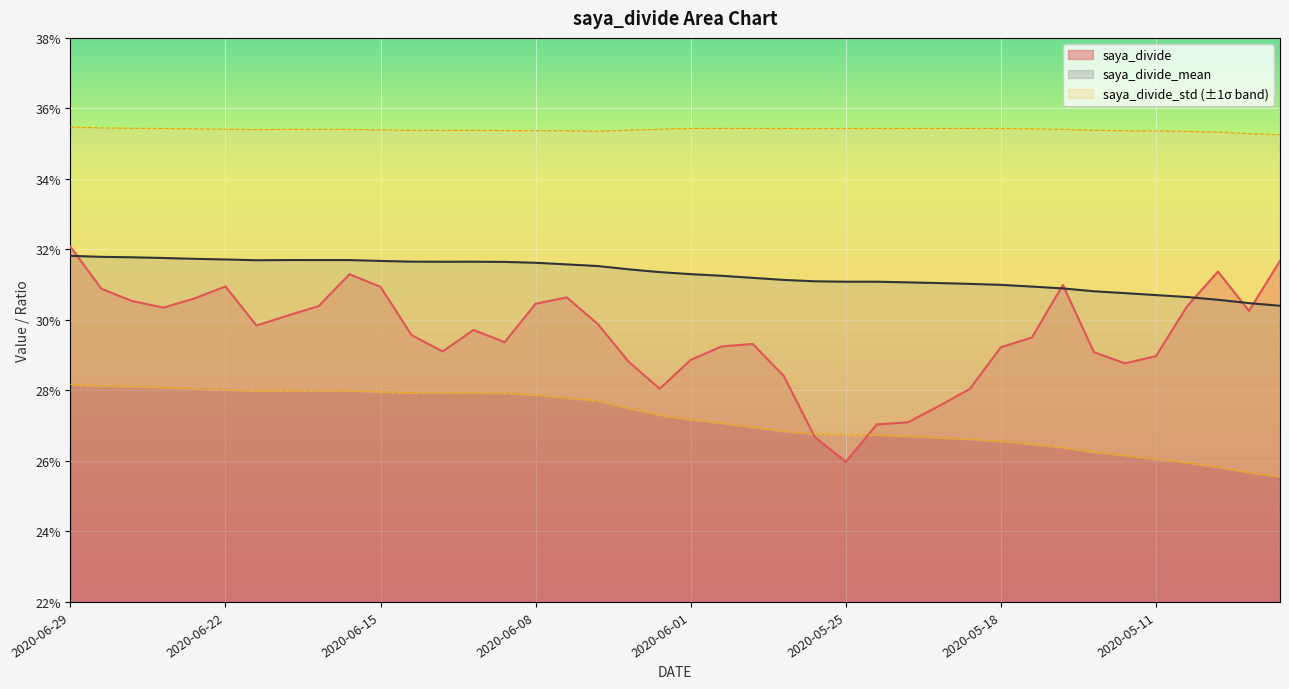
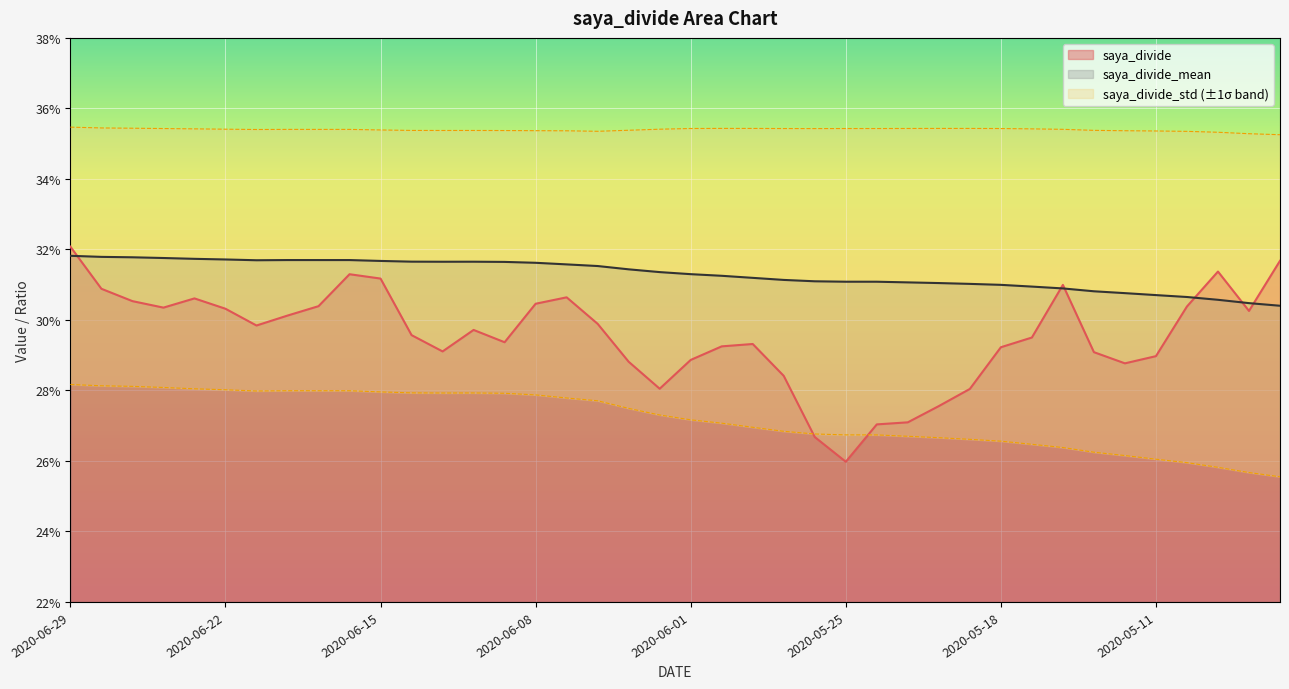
saya_divide, 2020-06-22: 30.9% -> 30.3%
saya_divide, 2020-06-15: 30.9% -> 31.2%
